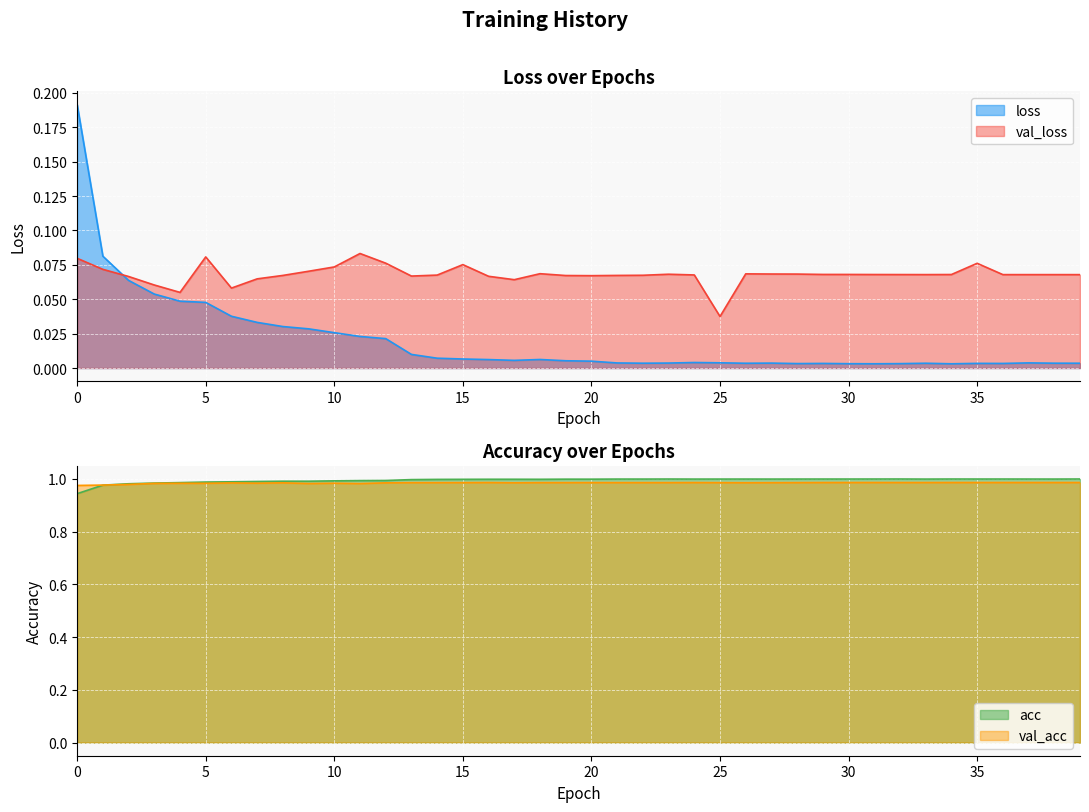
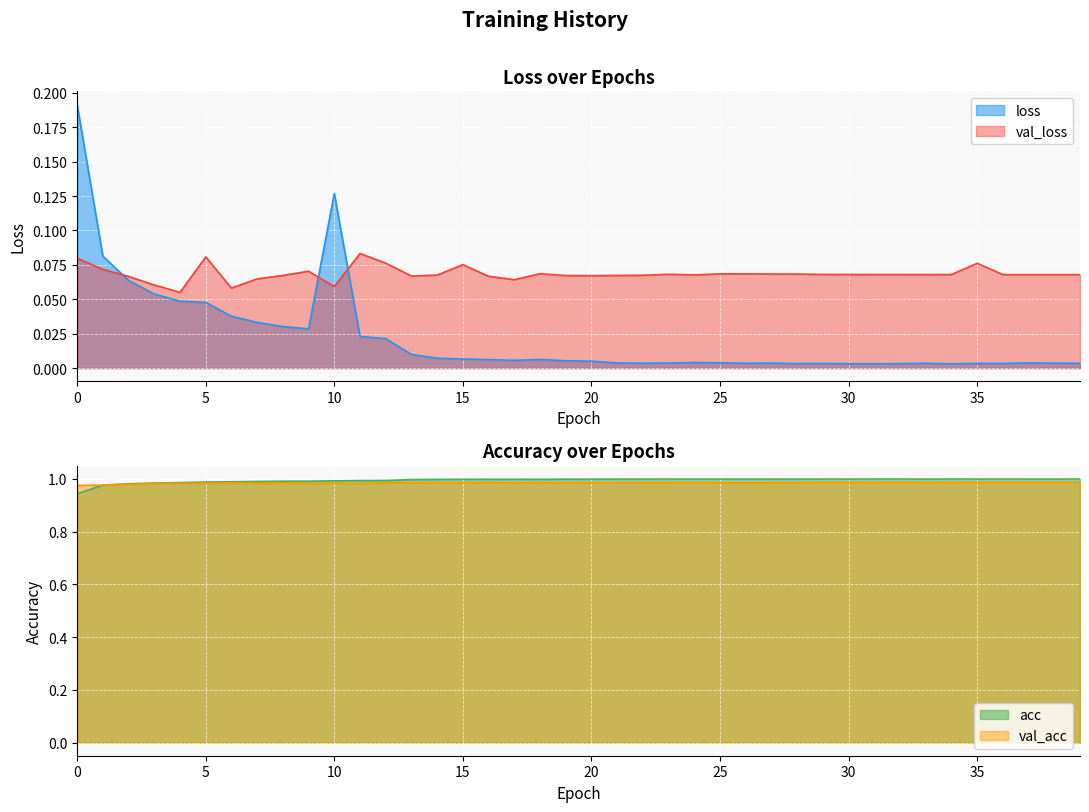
Loss over Epochs, loss, 10: 0.026 -> 0.127
Loss over Epochs, val_loss, 10: 0.073 -> 0.059
Loss over Epochs, val_loss, 25: 0.037 -> 0.068
